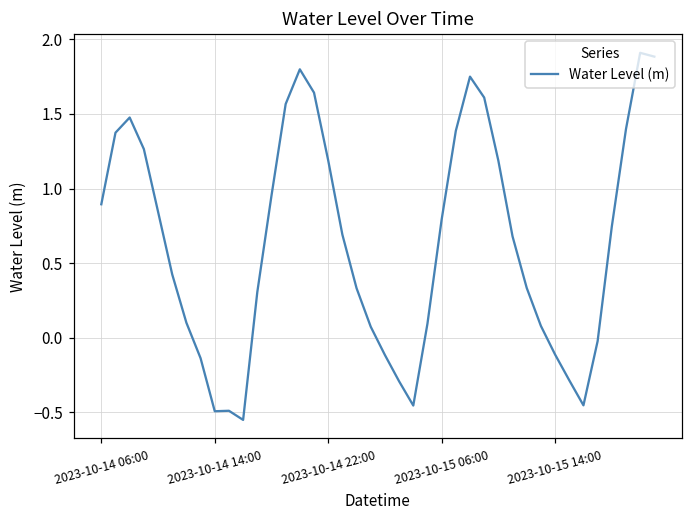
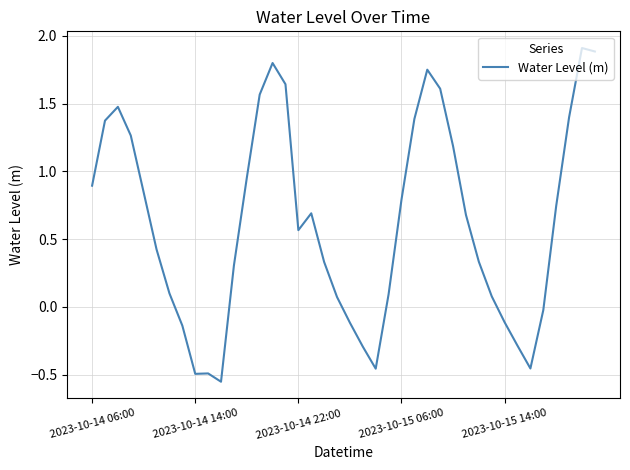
2023-10-14 22:00: 1.19 -> 0.57
